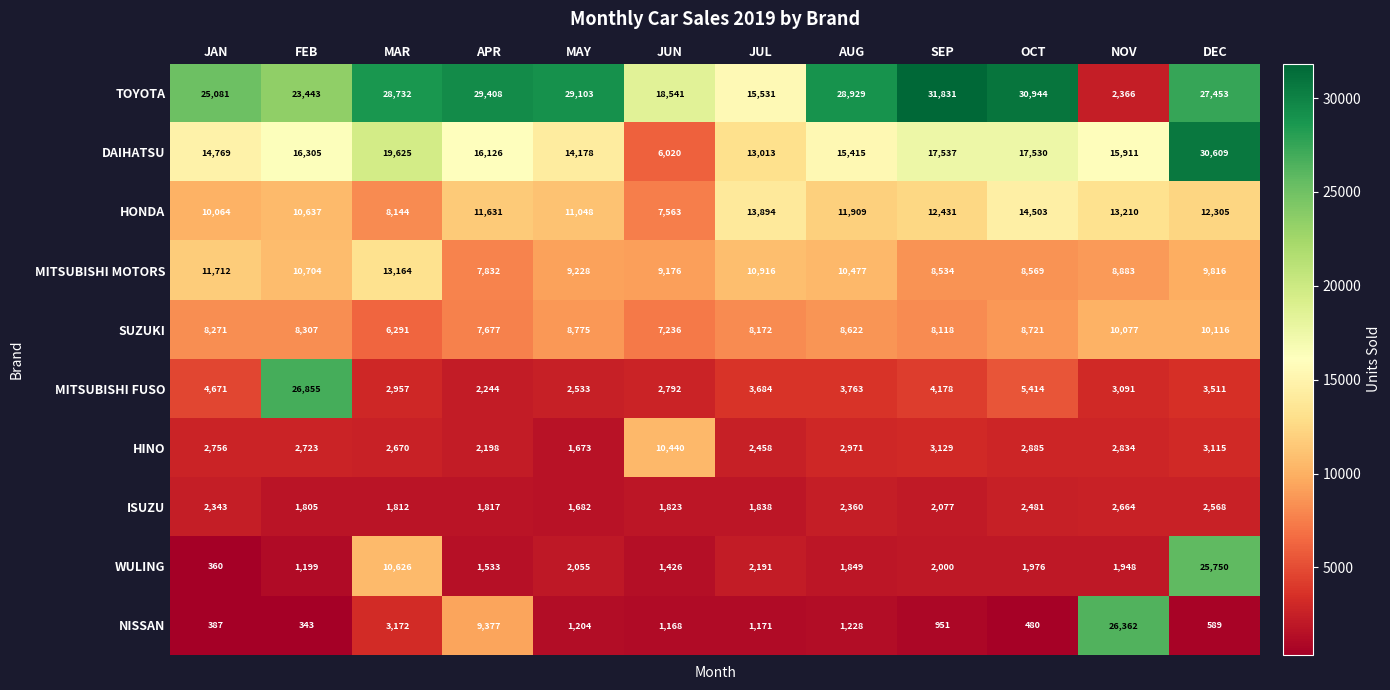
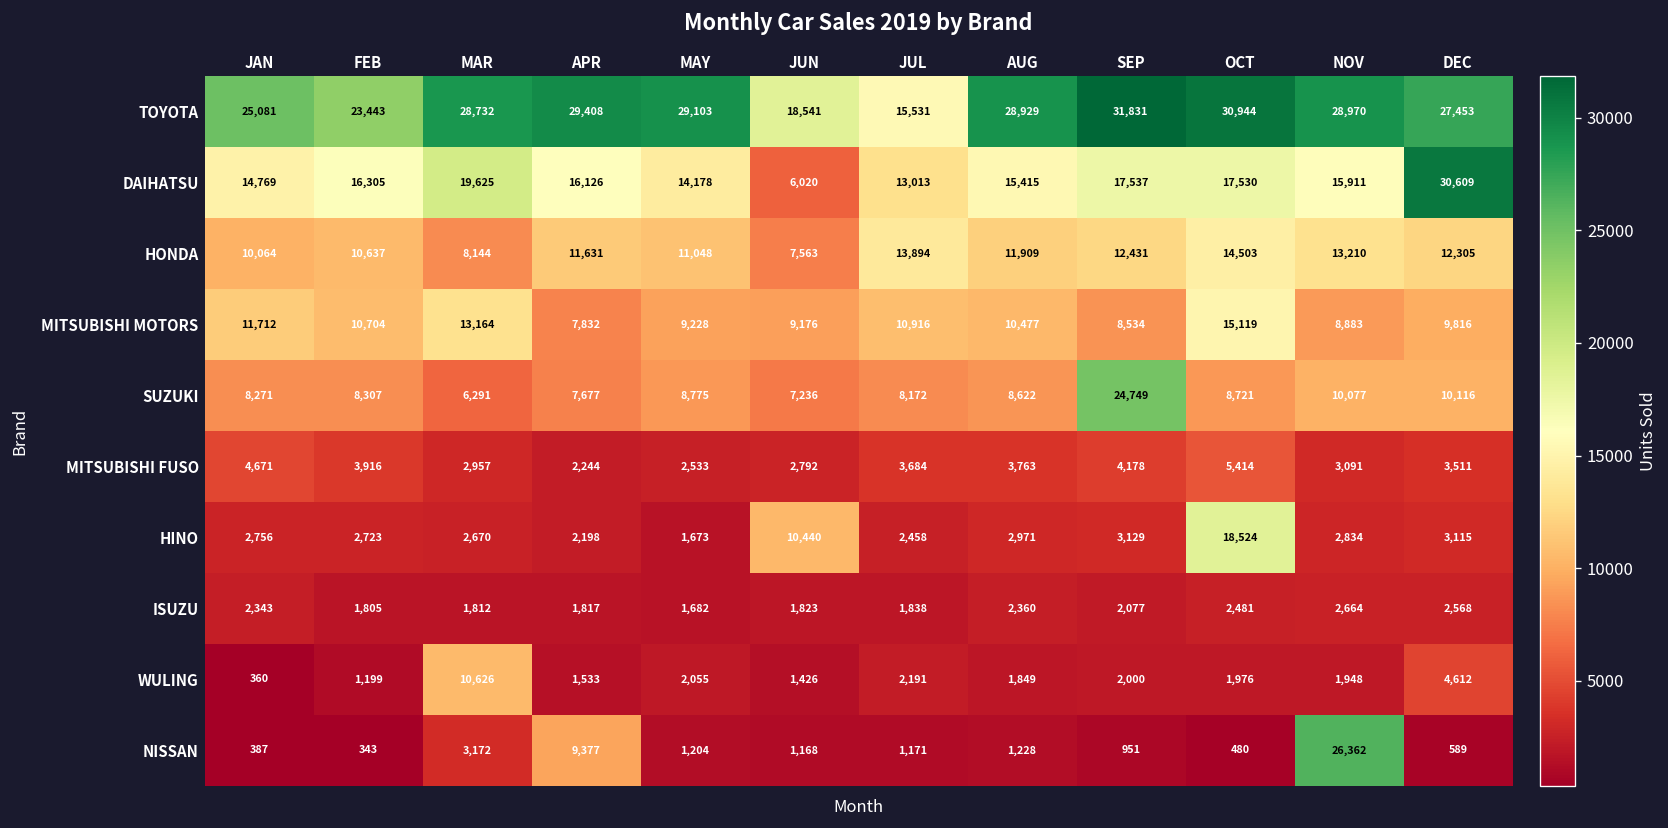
TOYOTA, NOV: 2,366 -> 28,970
MITSUBISHI MOTORS, OCT: 8,569 -> 15,119
SUZUKI, SEP: 8,118 -> 24,749
MITSUBISHI FUSO, FEB: 26,855 -> 3,916
HINO, OCT: 2,885 -> 18,524
WULING, DEC: 25,750 -> 4,612
